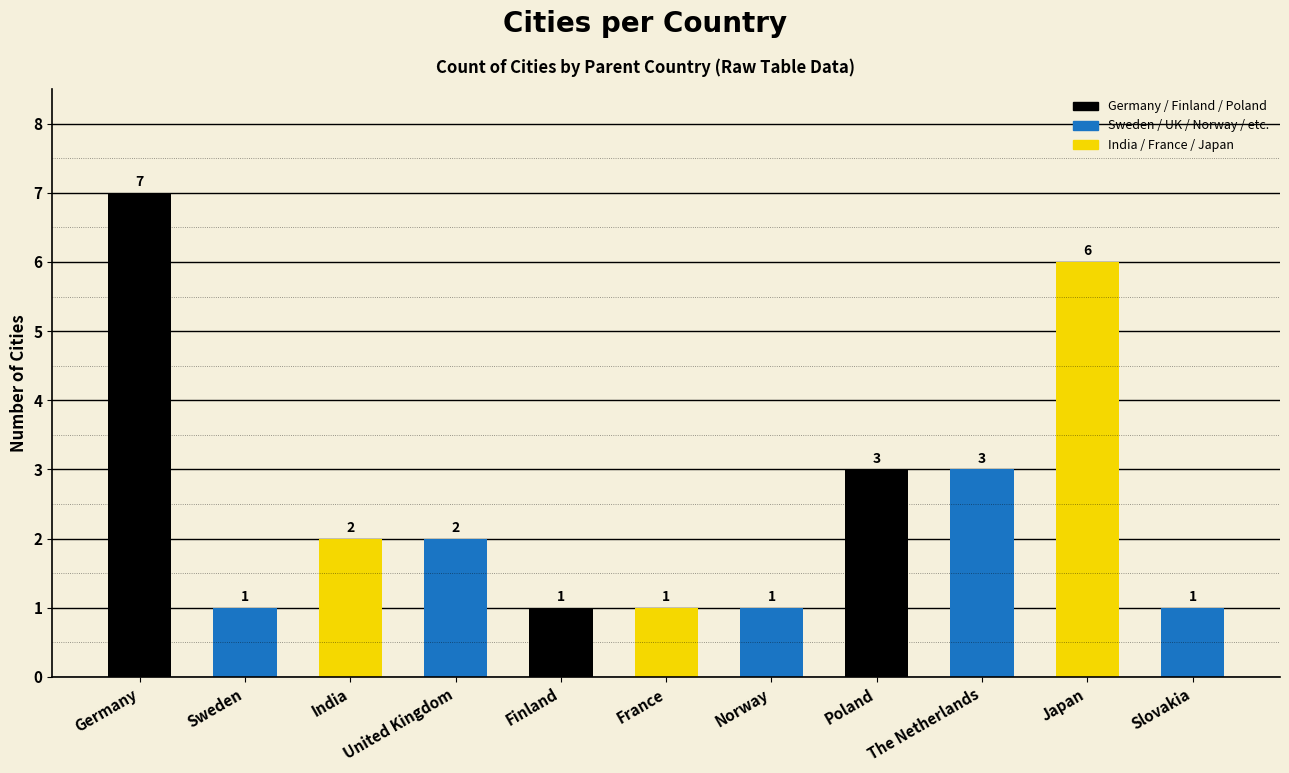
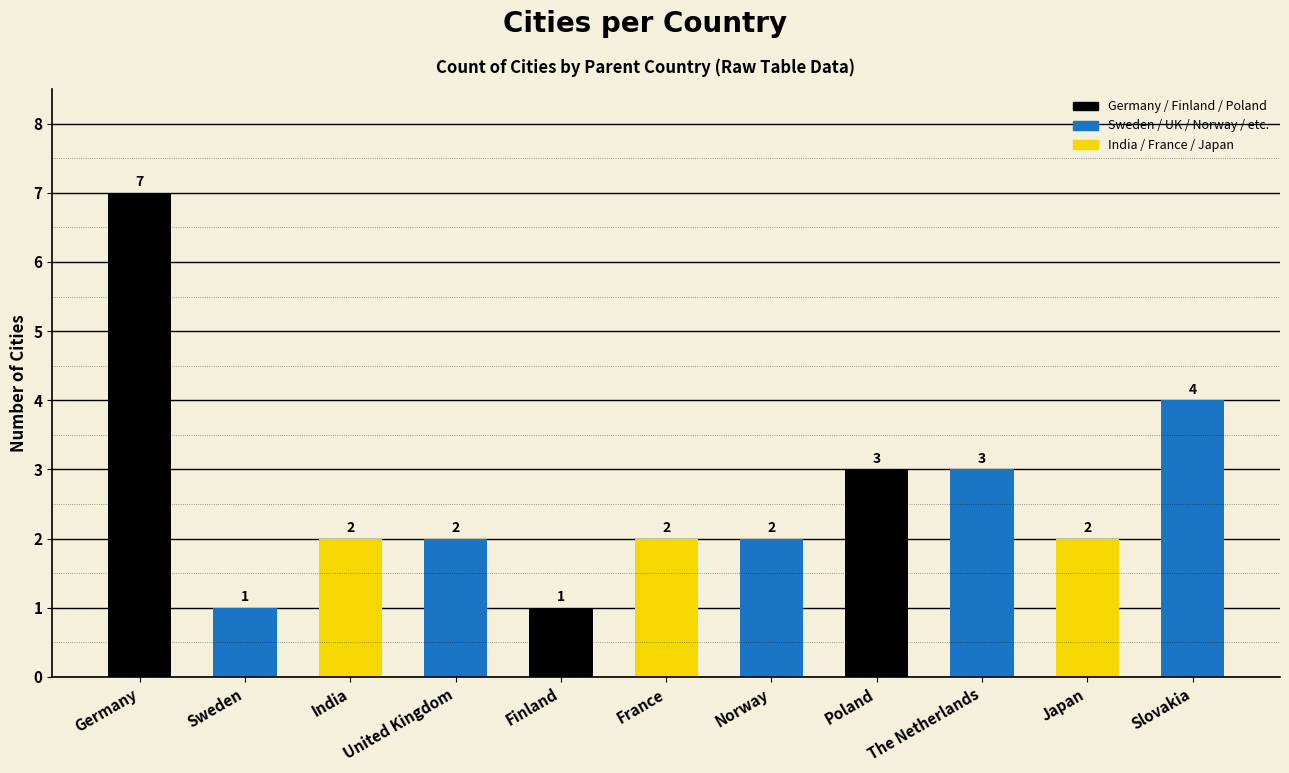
France: 1 -> 2
Norway: 1 -> 2
Japan: 6 -> 2
Slovakia: 1 -> 4
